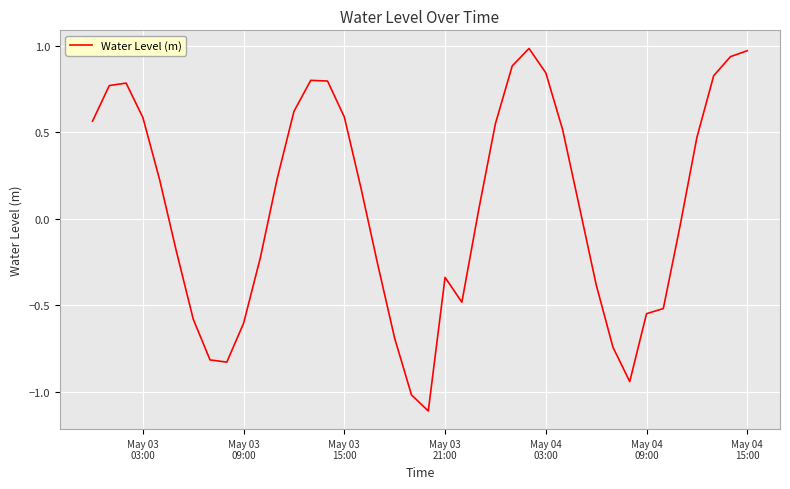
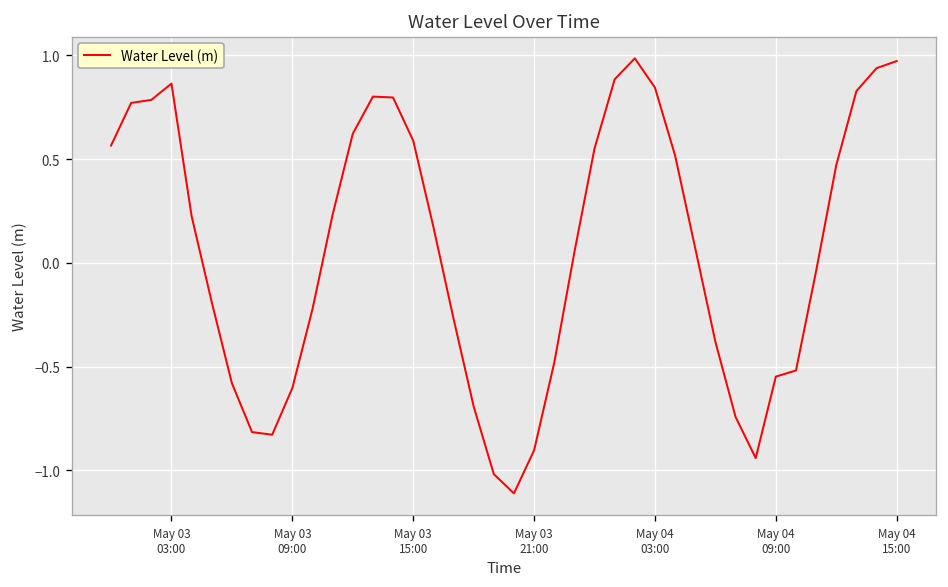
May 03 03:00: 0.59 -> 0.86
May 03 21:00: -0.34 -> -0.90
